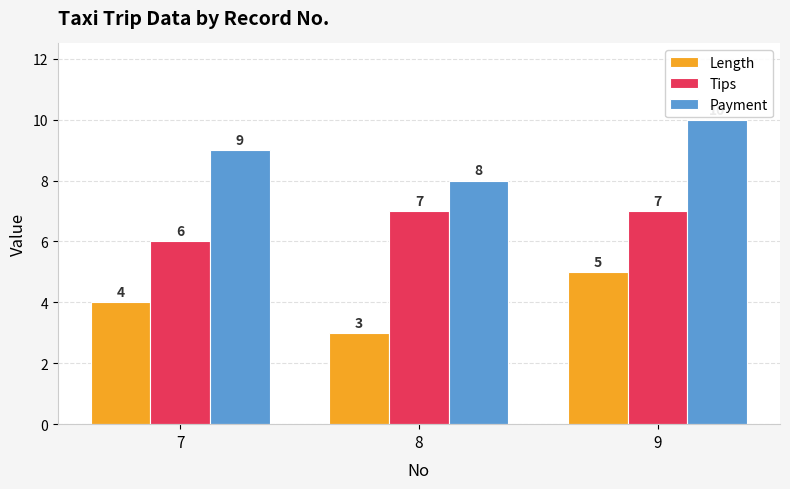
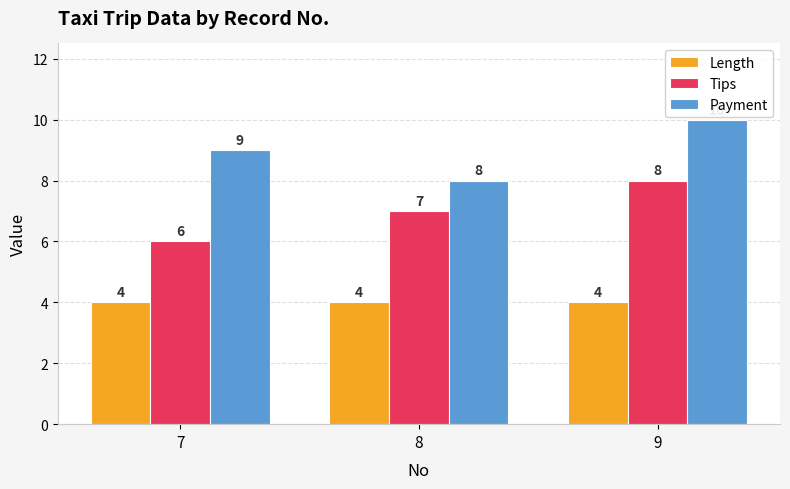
Length, 8: 3 -> 4
Length, 9: 5 -> 4
Tips, 9: 7 -> 8
